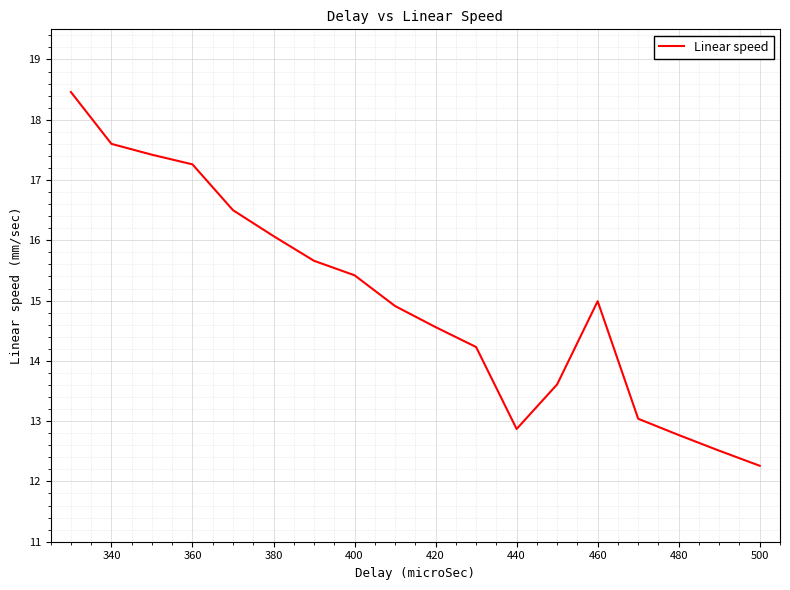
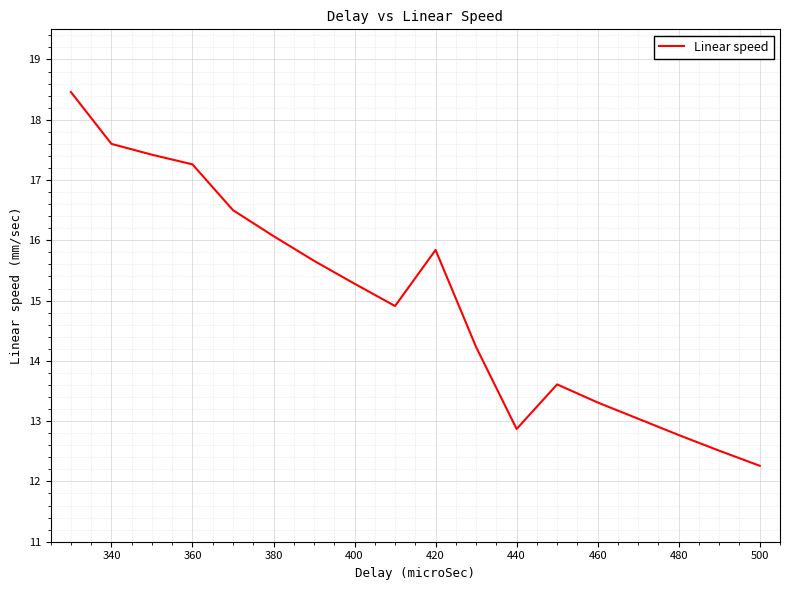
400: 15.4 -> 15.3
420: 14.6 -> 15.8
460: 15.0 -> 13.3
